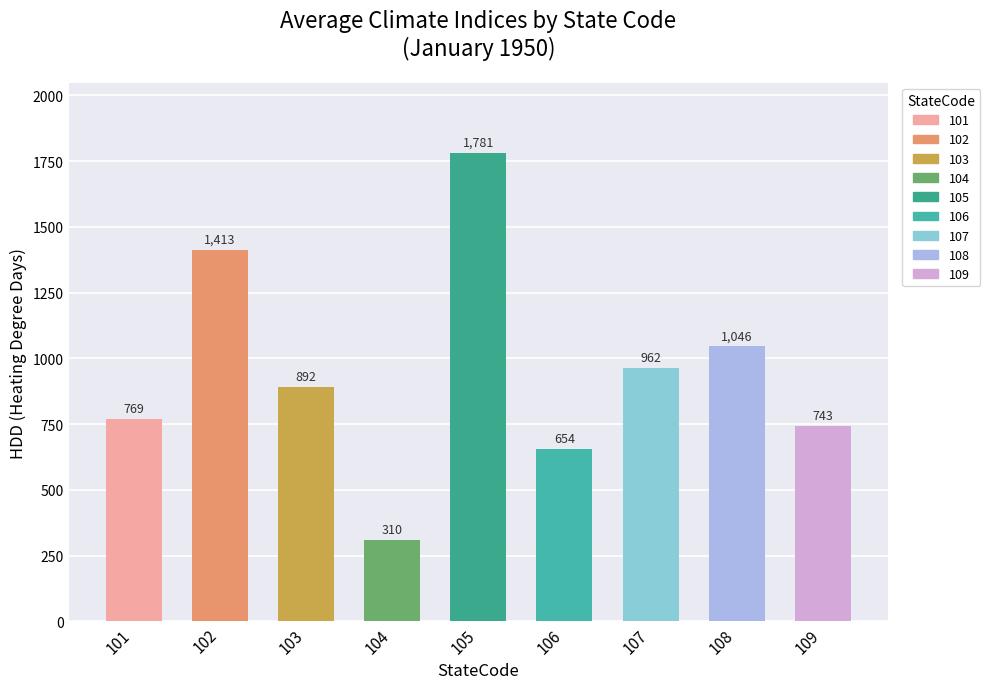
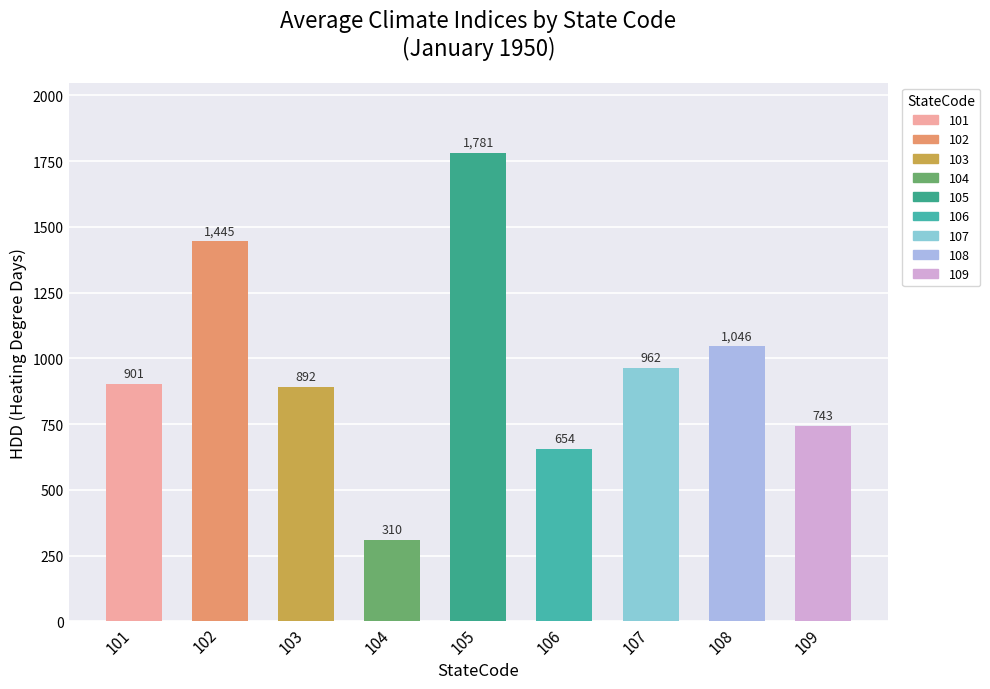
101: 769 -> 901
102: 1,413 -> 1,445
